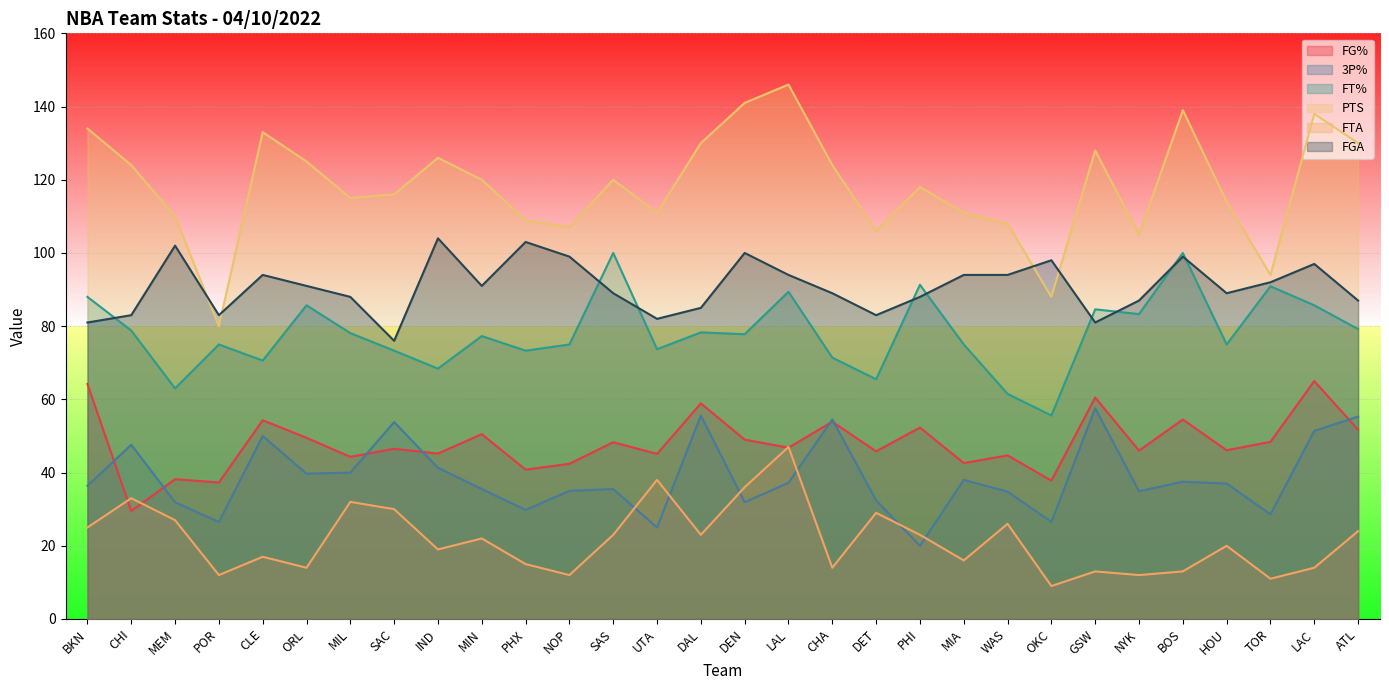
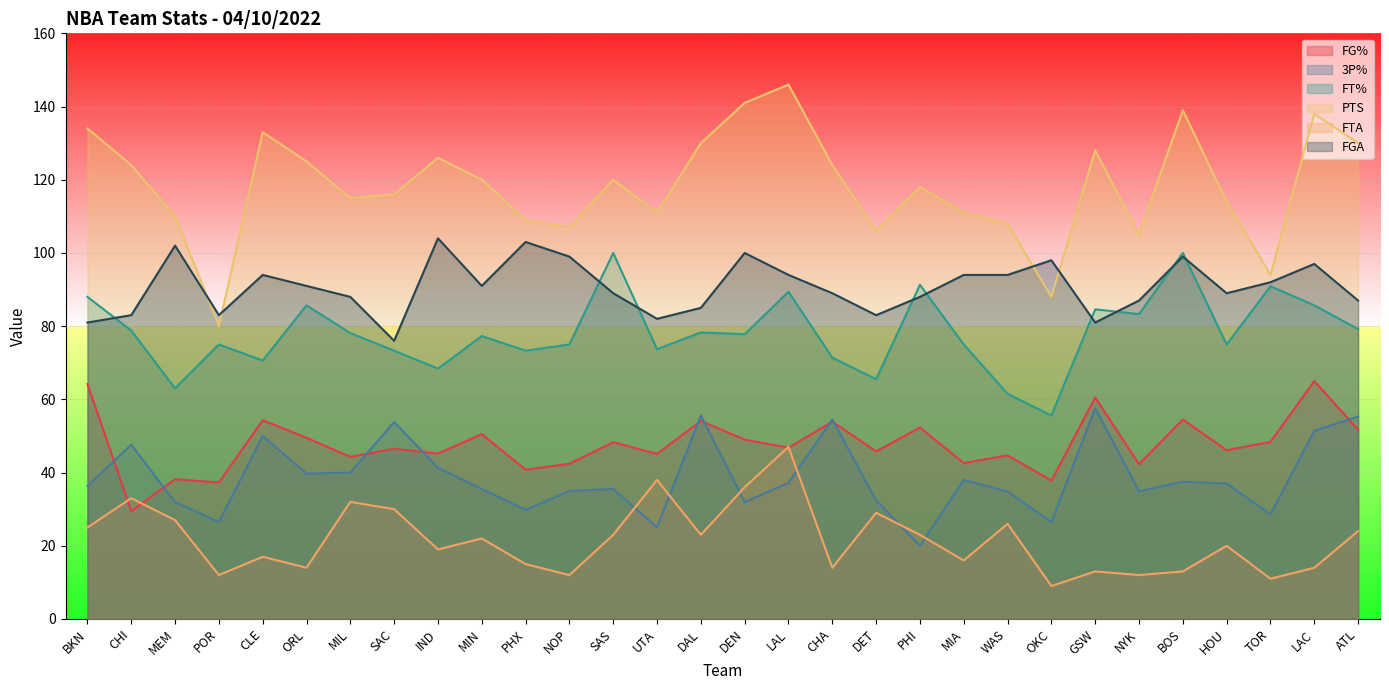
FG%, DAL: 59 -> 54
FG%, NYK: 46 -> 42
